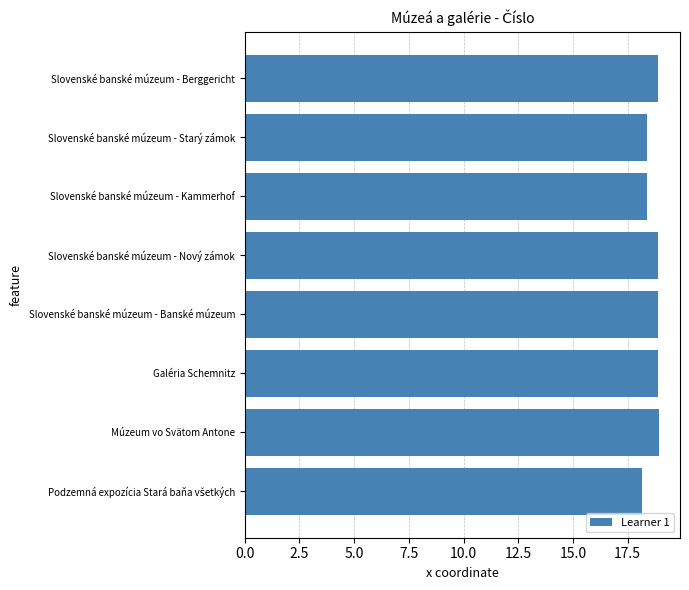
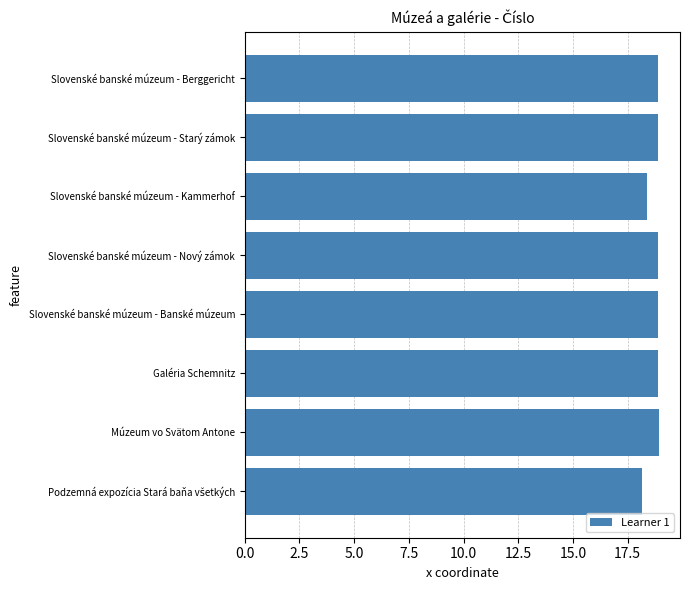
Slovenské banské múzeum - Starý zámok: 18.4 -> 18.9
